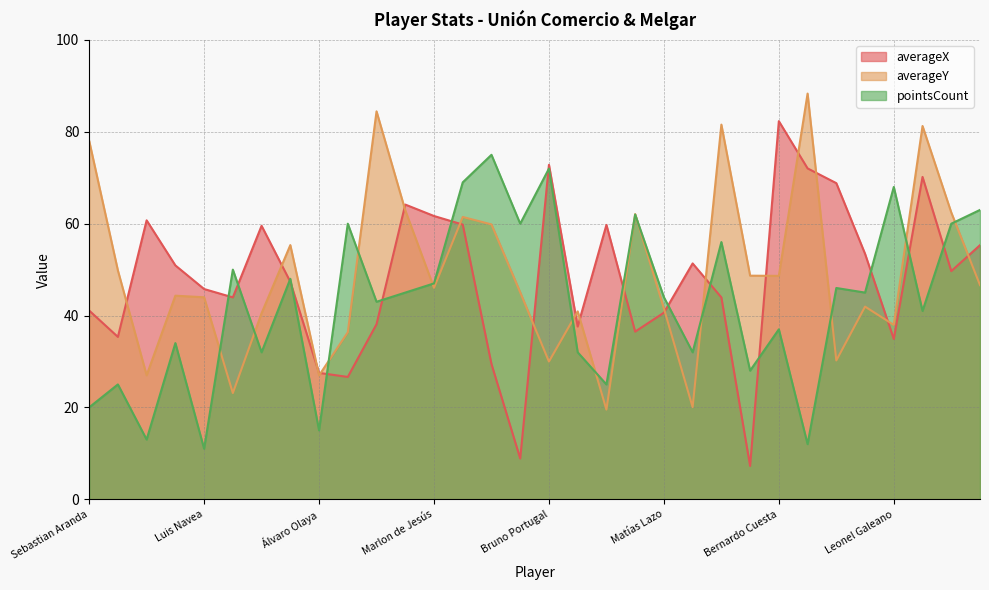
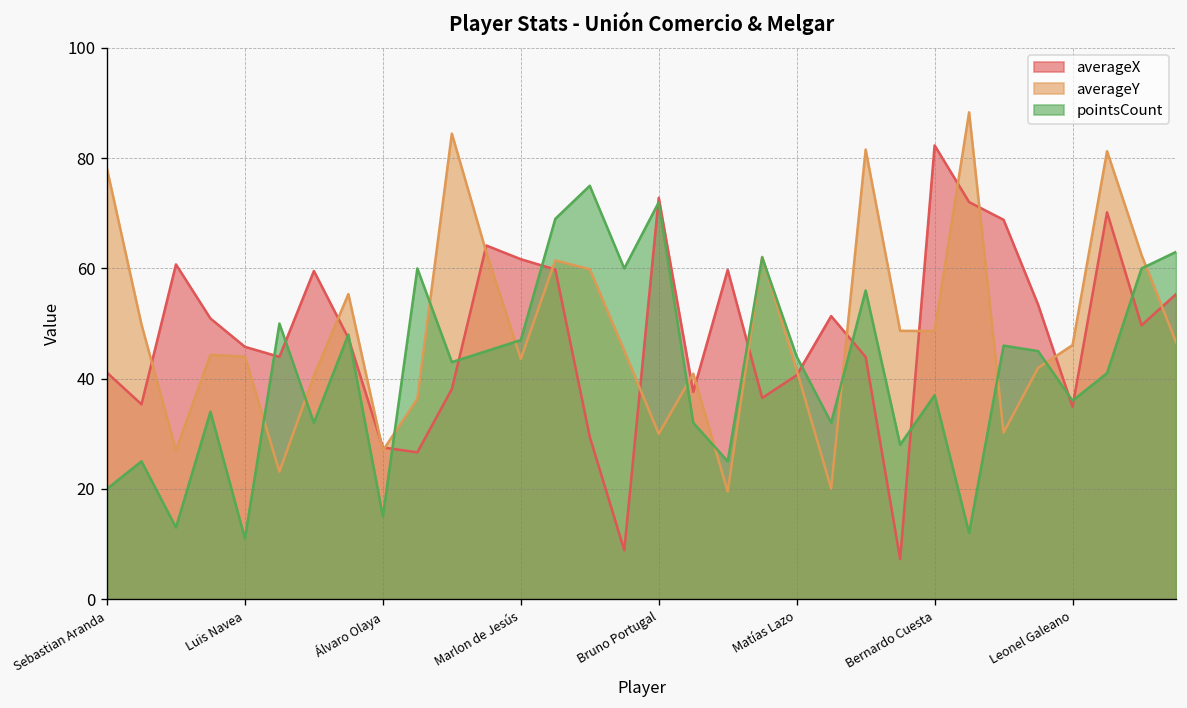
averageY, Marlon de Jesús: 46 -> 44
averageY, Leonel Galeano: 38 -> 46
pointsCount, Leonel Galeano: 68 -> 36
